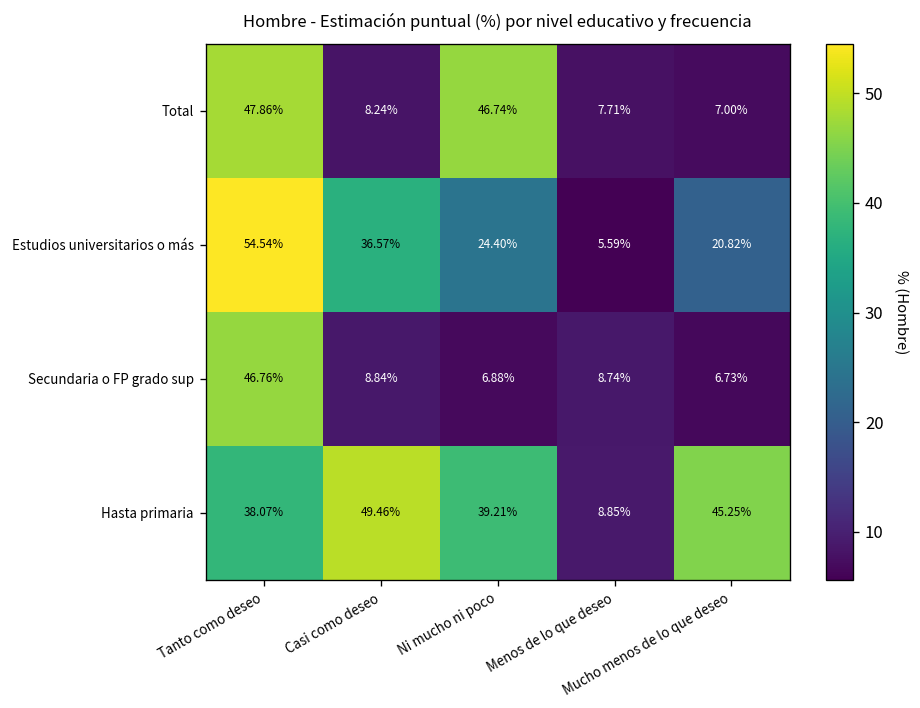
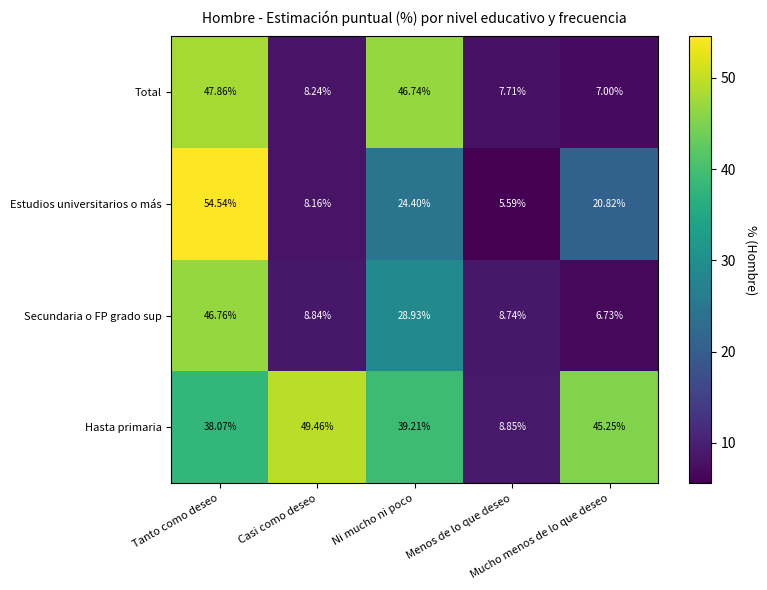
Estudios universitarios o más, Casi como deseo: 36.57% -> 8.16%
Secundaria o FP grado sup, Ni mucho ni poco: 6.88% -> 28.93%
